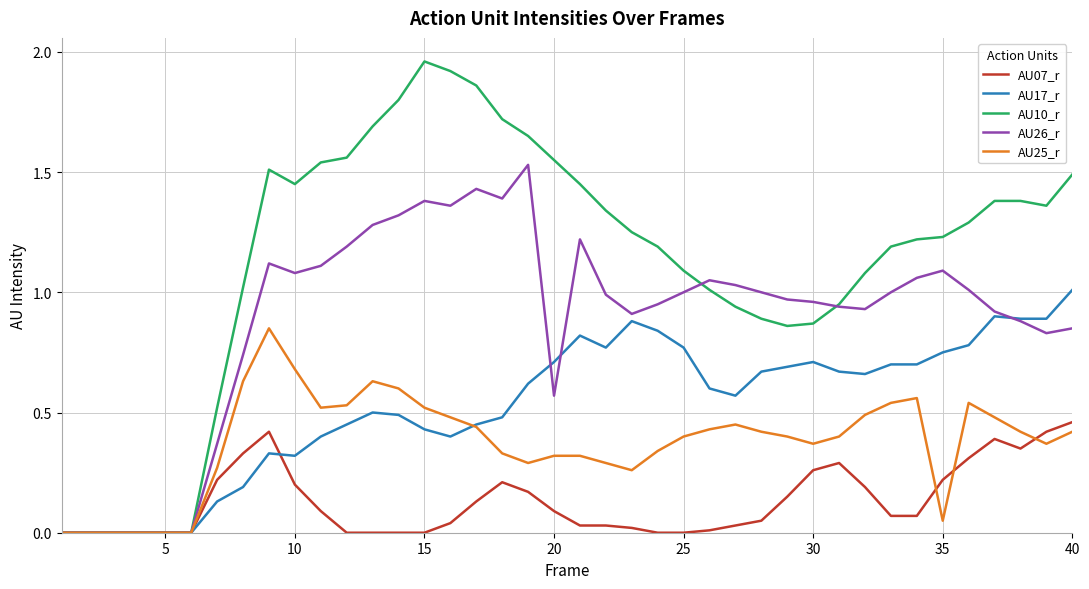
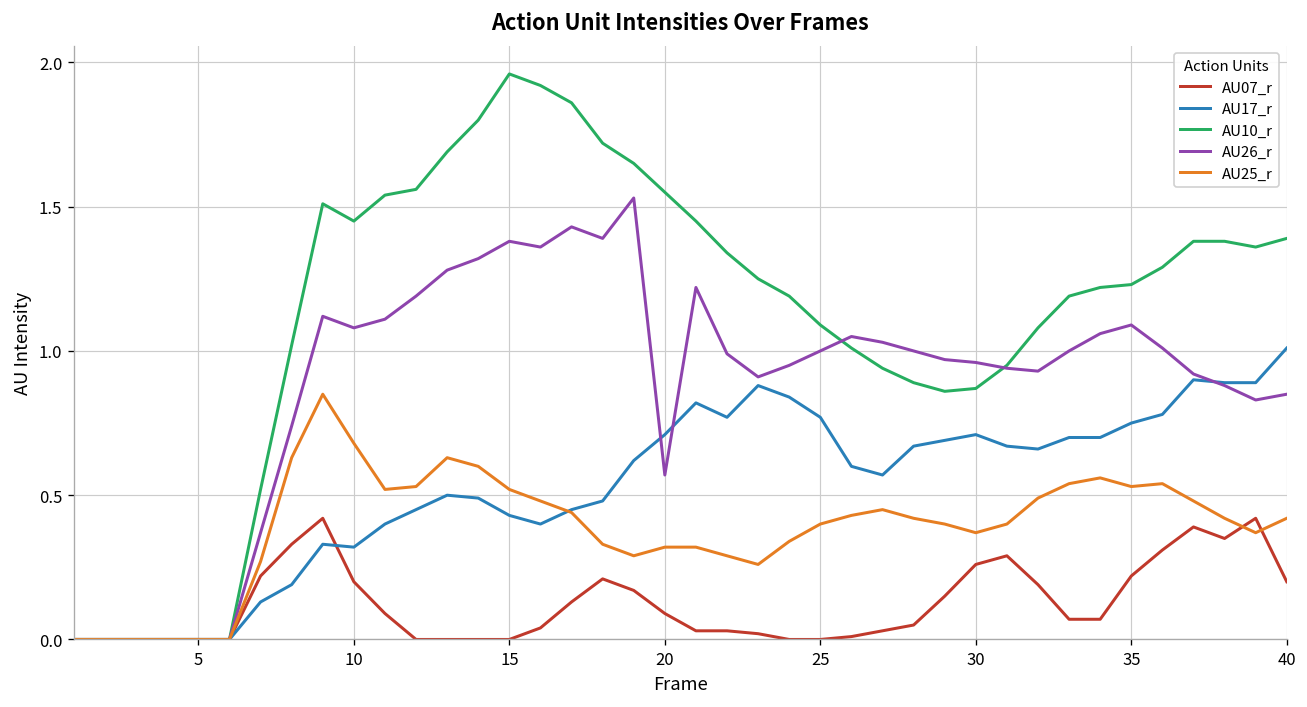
AU25_r, 35: 0.05 -> 0.53
AU07_r, 40: 0.46 -> 0.20
AU10_r, 40: 1.49 -> 1.39
